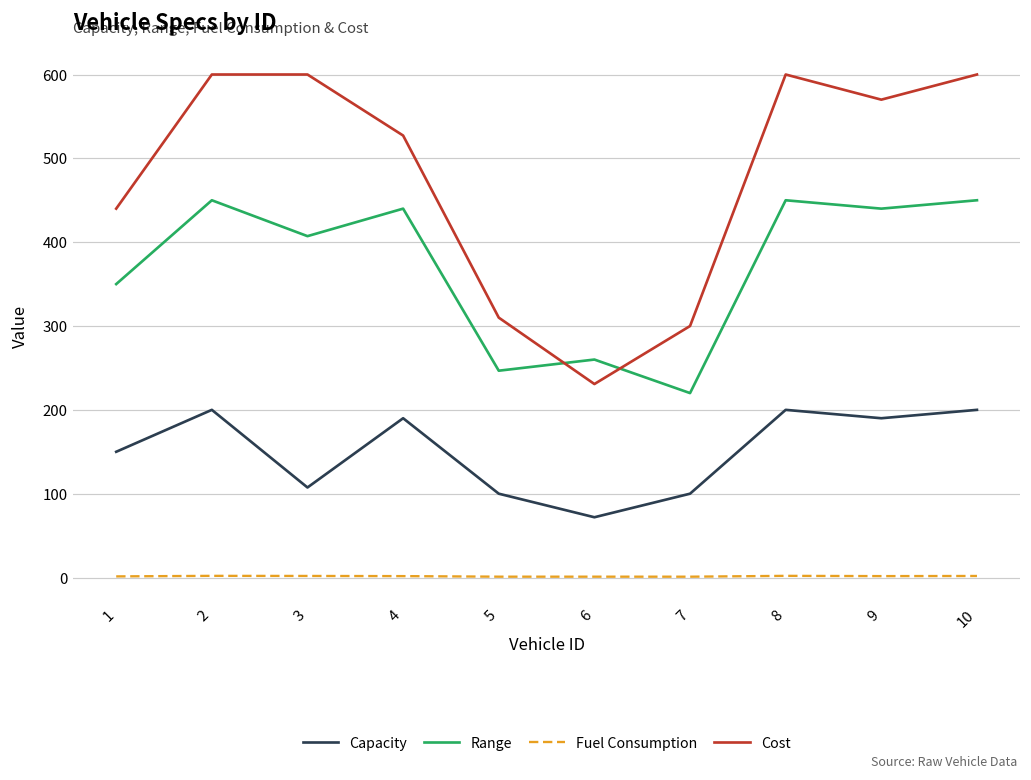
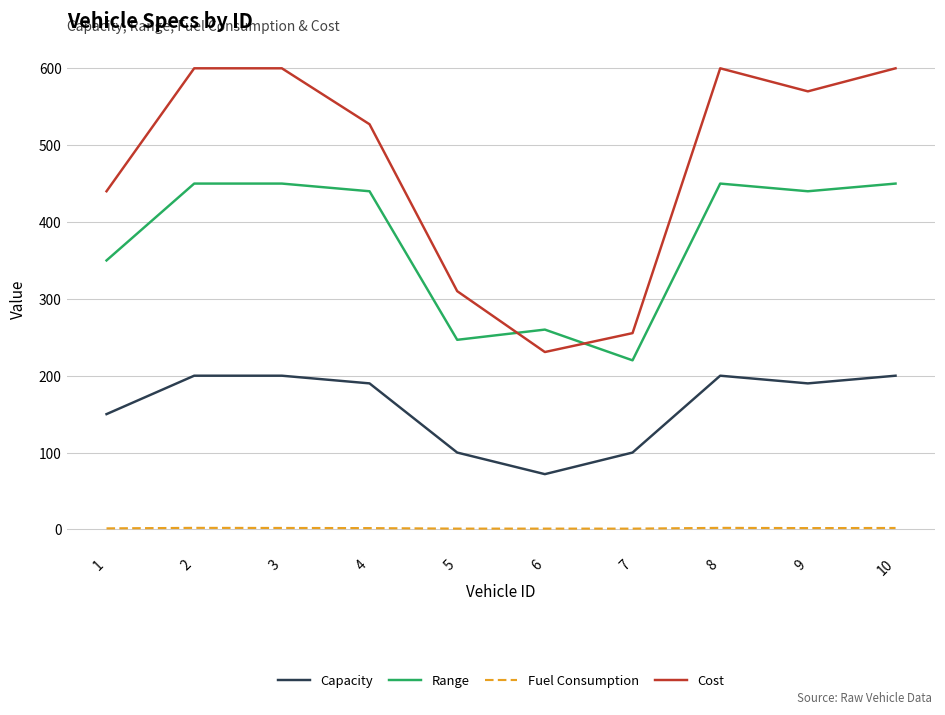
Capacity, 3: 110 -> 200
Range, 3: 410 -> 450
Cost, 7: 300 -> 260
